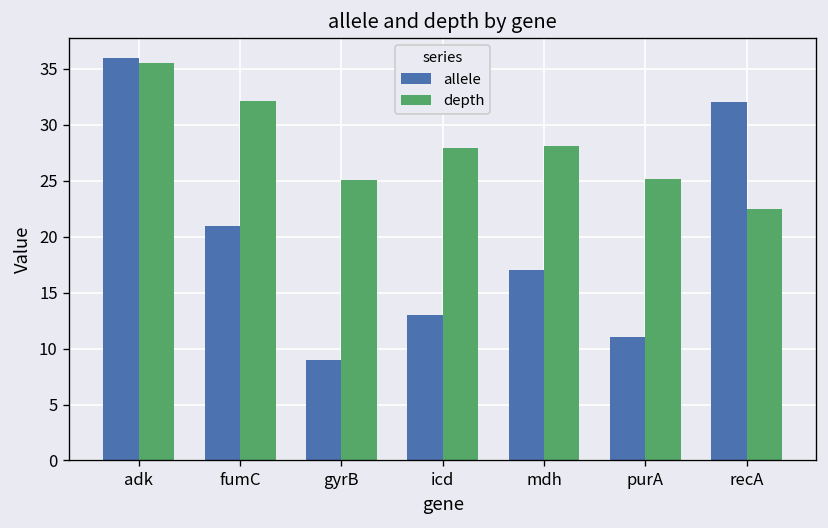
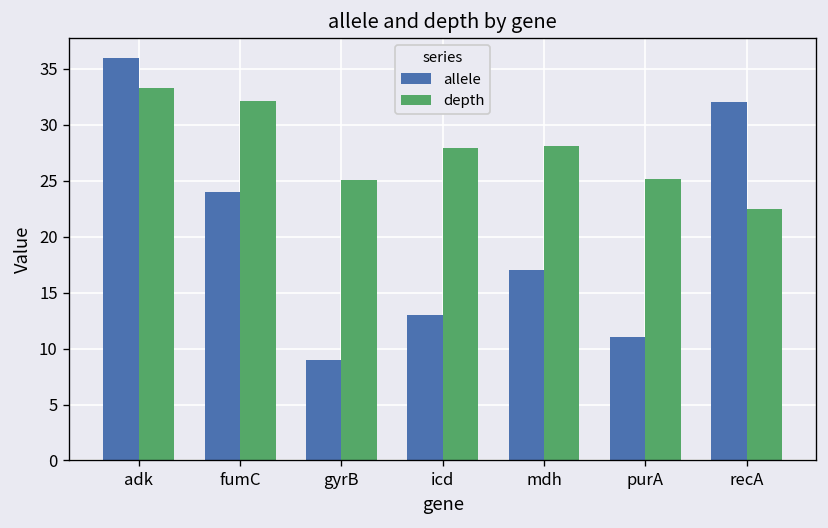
depth, adk: 36 -> 33
allele, fumC: 21 -> 24
